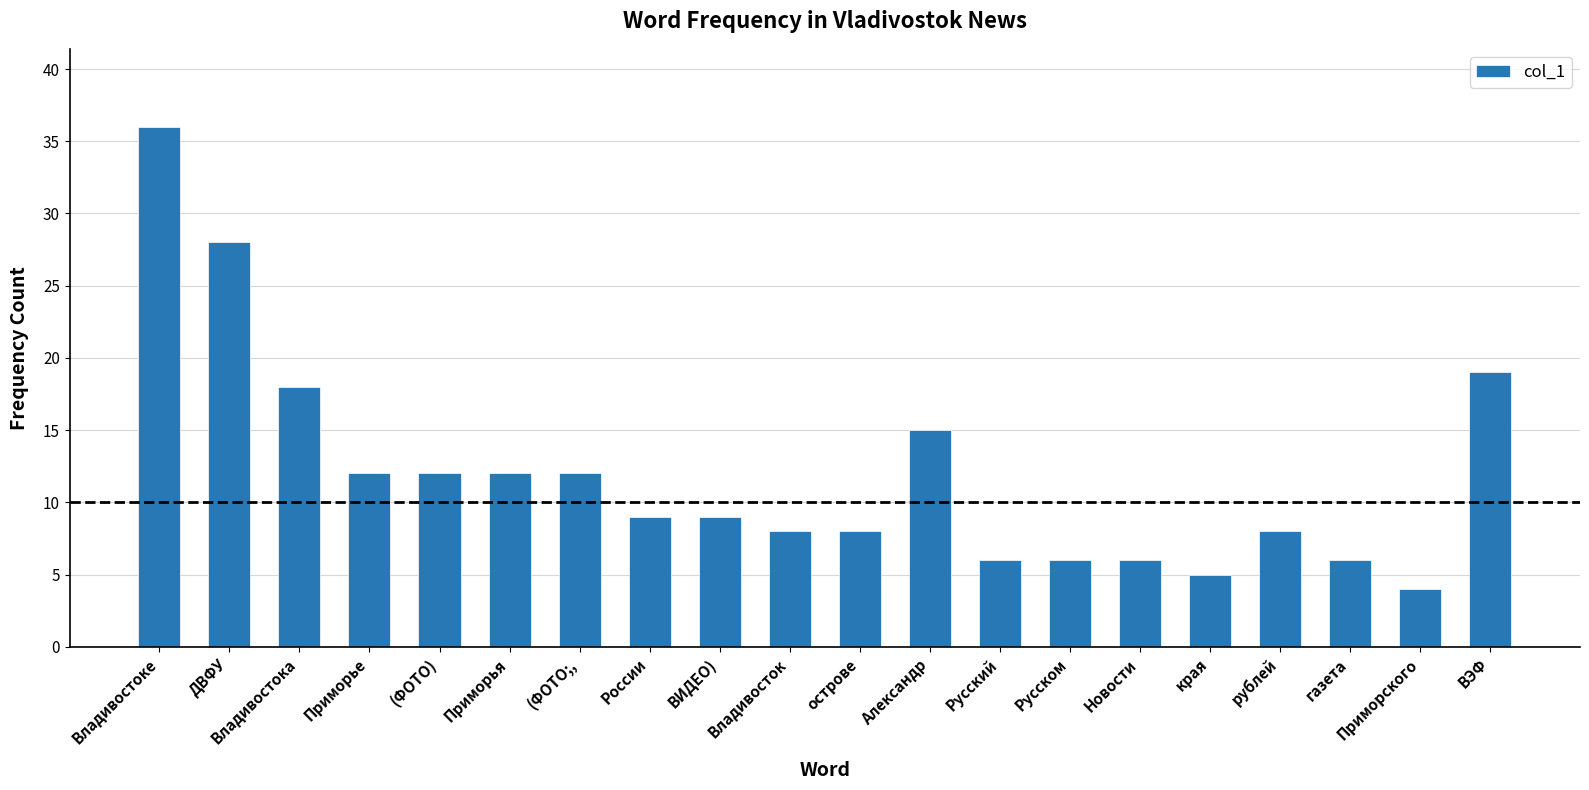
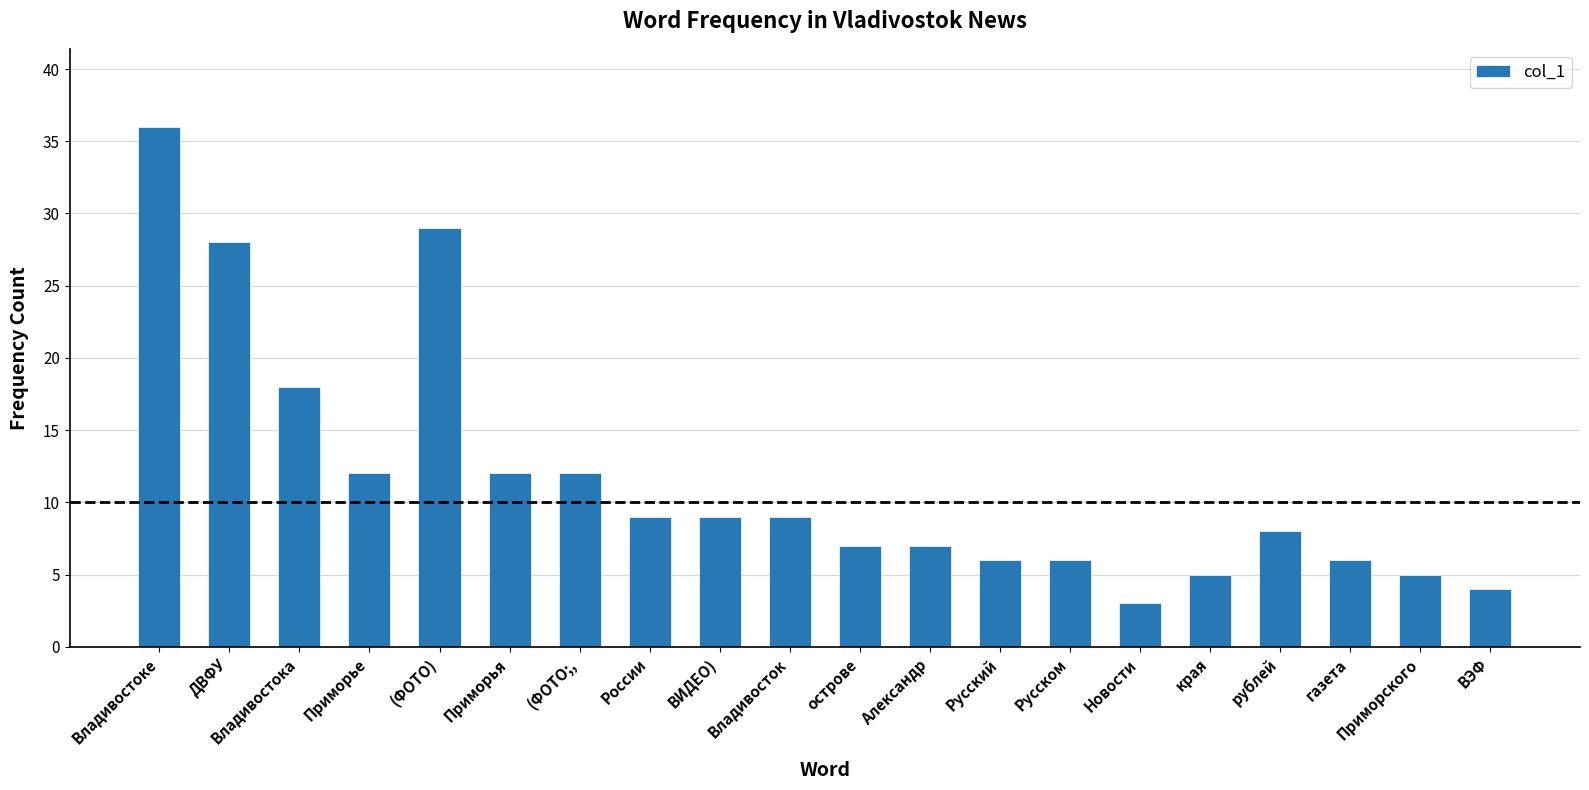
(ФОТО): 12 -> 29
Владивосток: 8 -> 9
острове: 8 -> 7
Александр: 15 -> 7
Новости: 6 -> 3
Приморского: 4 -> 5
ВЭФ: 19 -> 4
